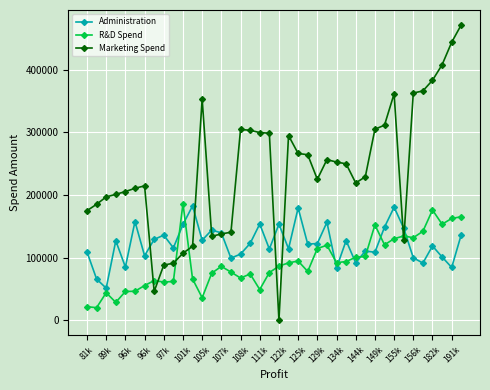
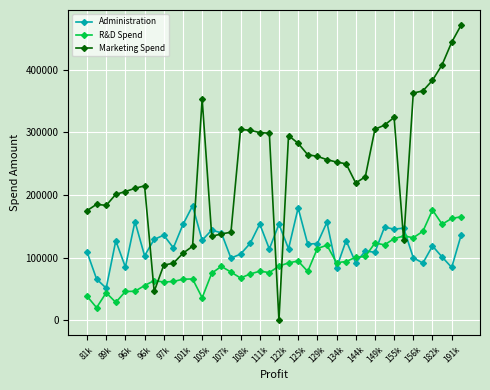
R&D Spend, 81k: 20000 -> 40000
Marketing Spend, 89k: 200000 -> 180000
R&D Spend, 101k: 190000 -> 70000
R&D Spend, 111k: 50000 -> 80000
Marketing Spend, 125k: 270000 -> 280000
Marketing Spend, 129k: 230000 -> 260000
R&D Spend, 149k: 150000 -> 120000
Administration, 155k: 180000 -> 150000
Marketing Spend, 155k: 360000 -> 320000
